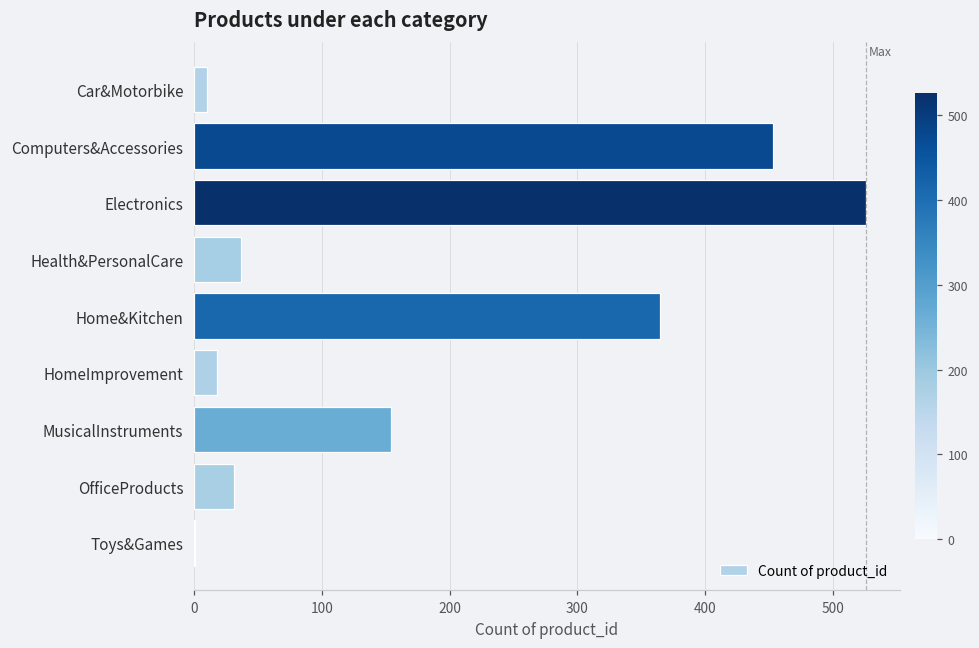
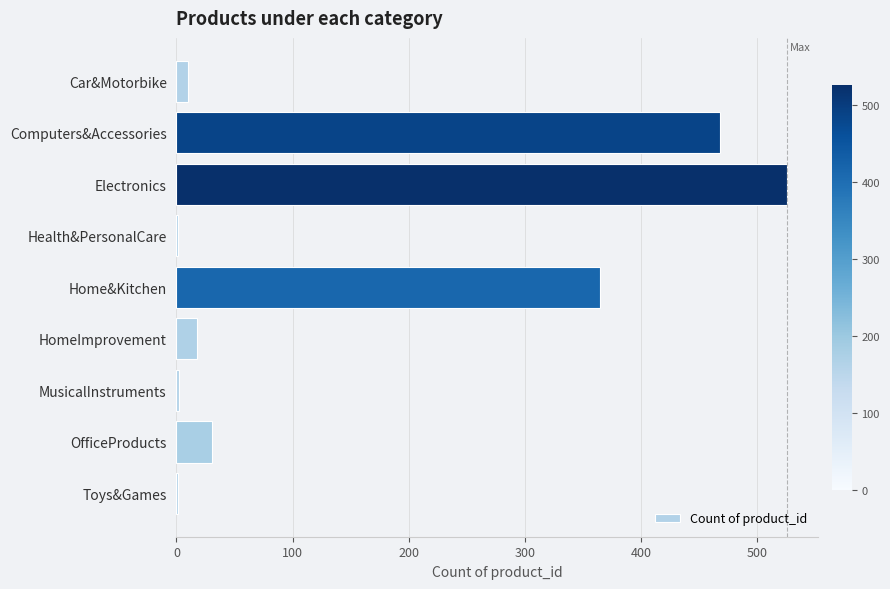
Computers&Accessories: 453 -> 468
Health&PersonalCare: 37 -> 1
MusicalInstruments: 154 -> 2
